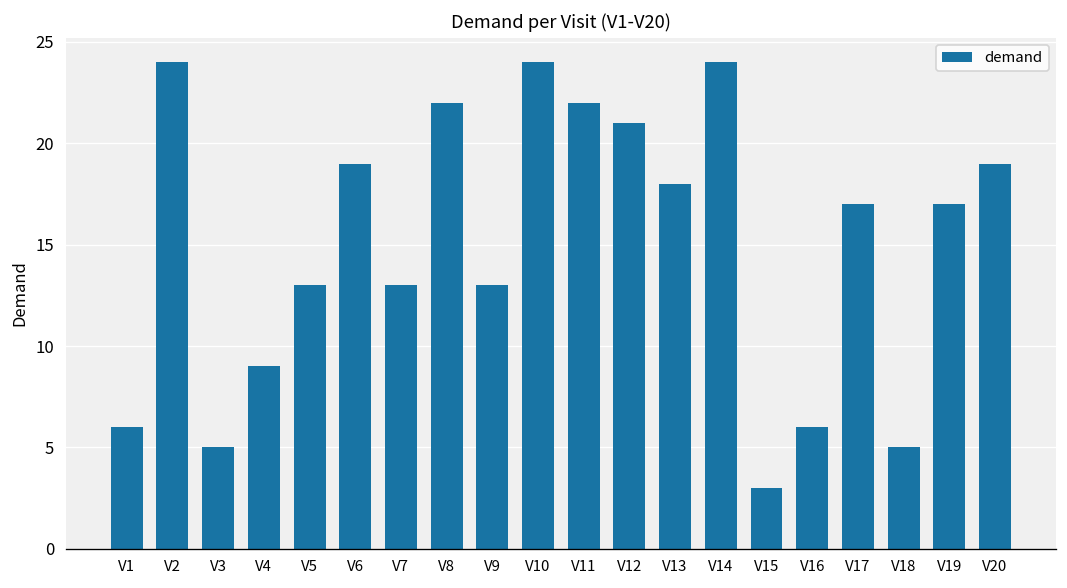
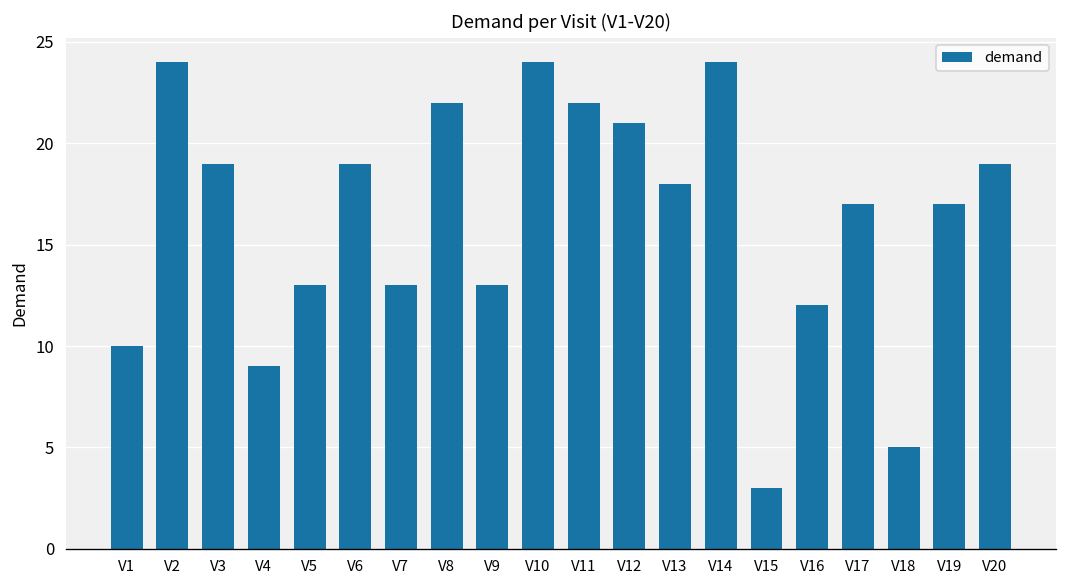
V1: 6 -> 10
V3: 5 -> 19
V16: 6 -> 12
